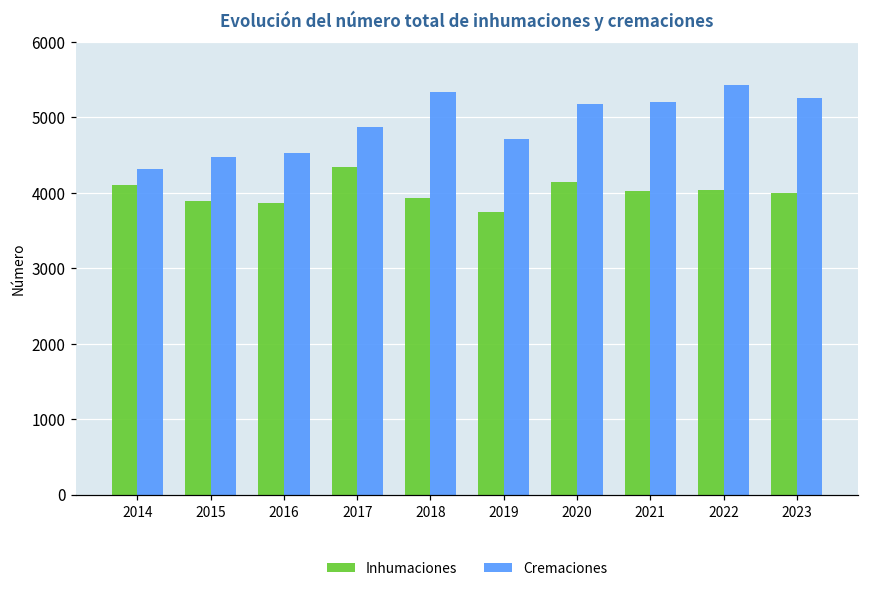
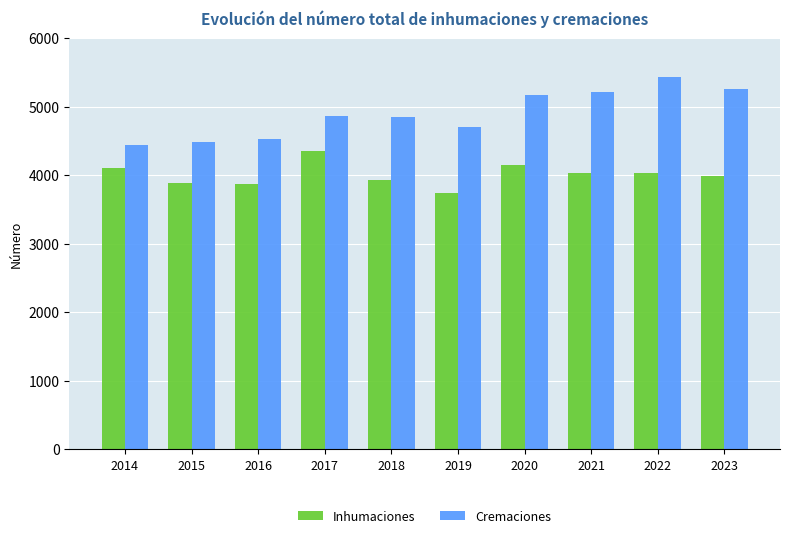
Cremaciones, 2014: 4300 -> 4400
Cremaciones, 2018: 5300 -> 4900
